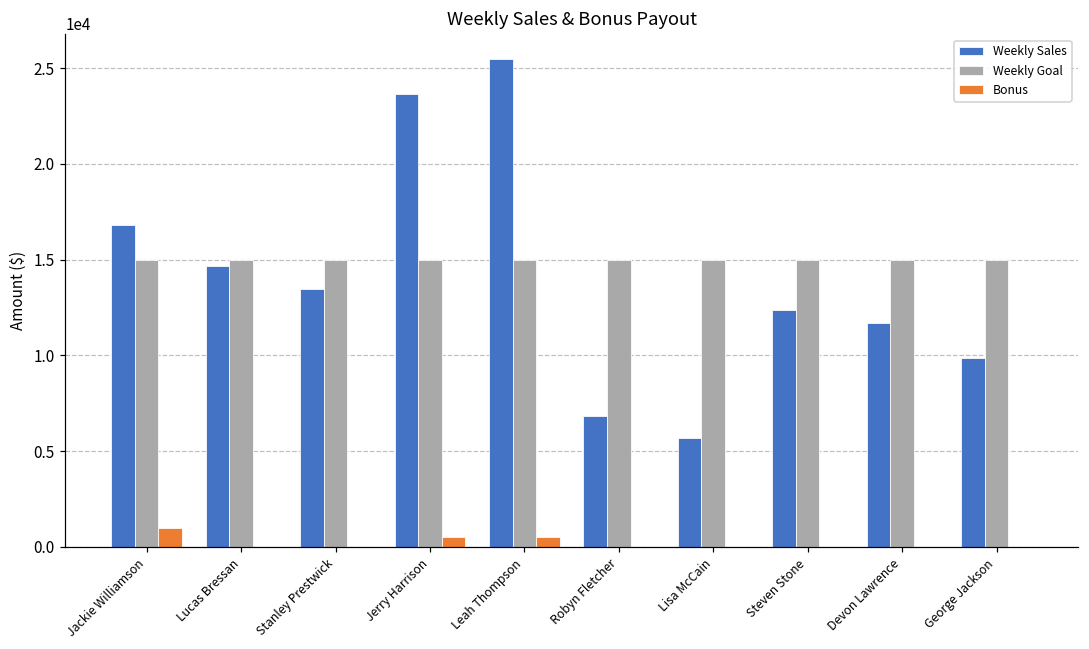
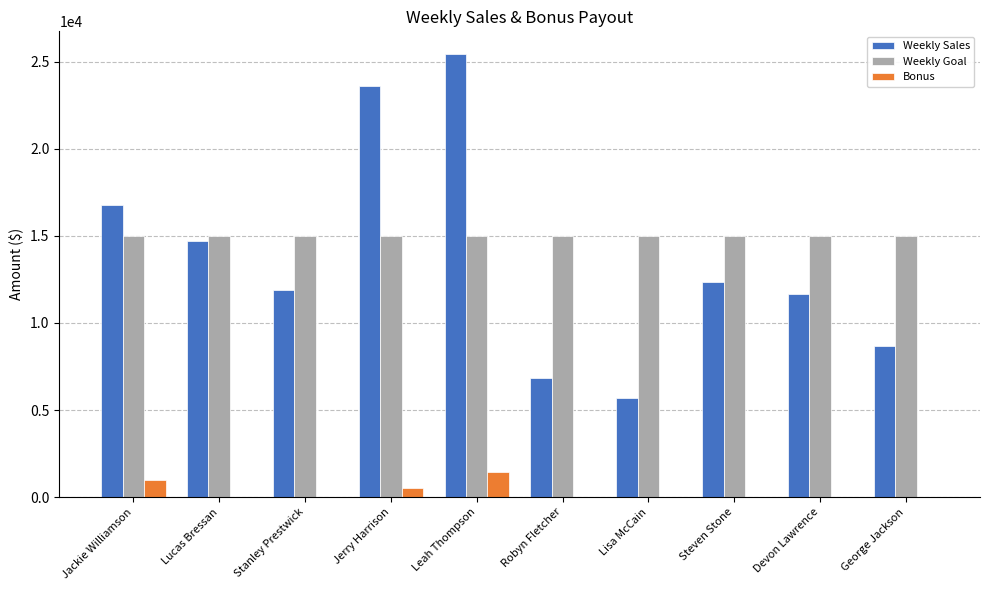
Weekly Sales, Stanley Prestwick: 13500 -> 11900
Bonus, Leah Thompson: 500 -> 1500
Weekly Sales, George Jackson: 9900 -> 8700
